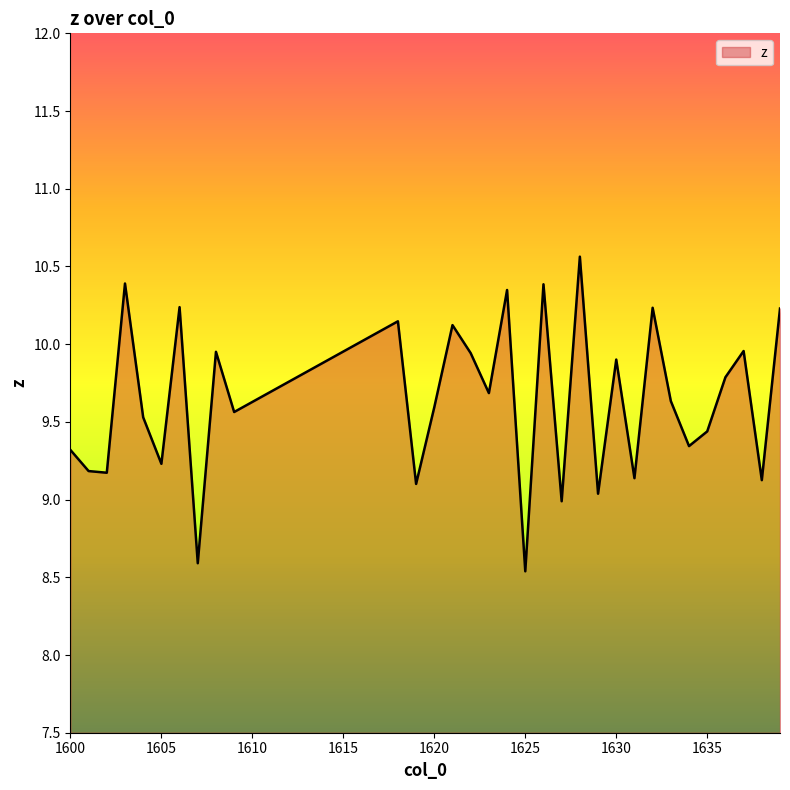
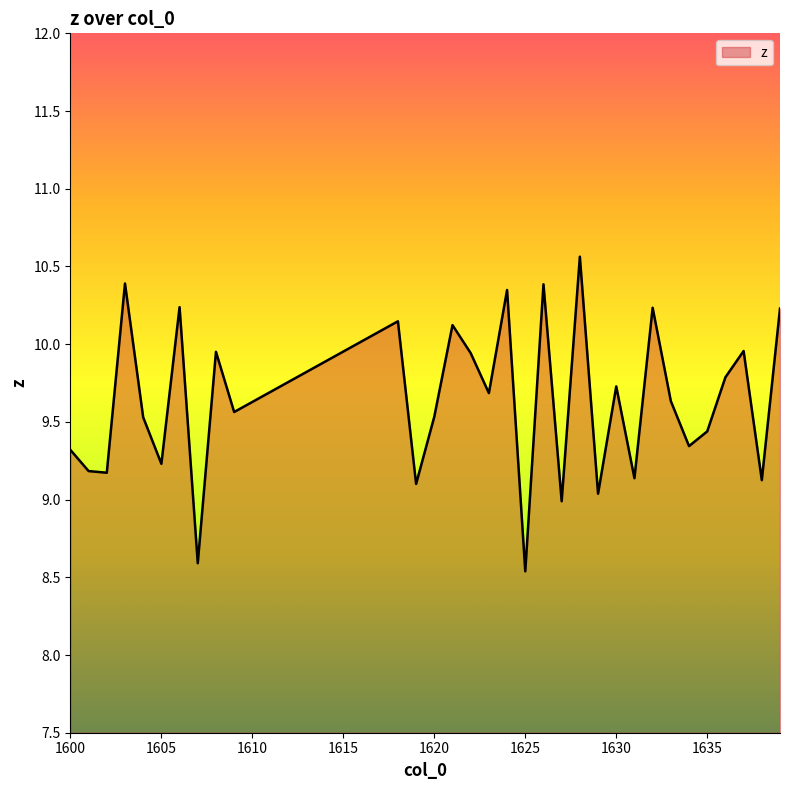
1620: 9.59 -> 9.53
1630: 9.90 -> 9.73
